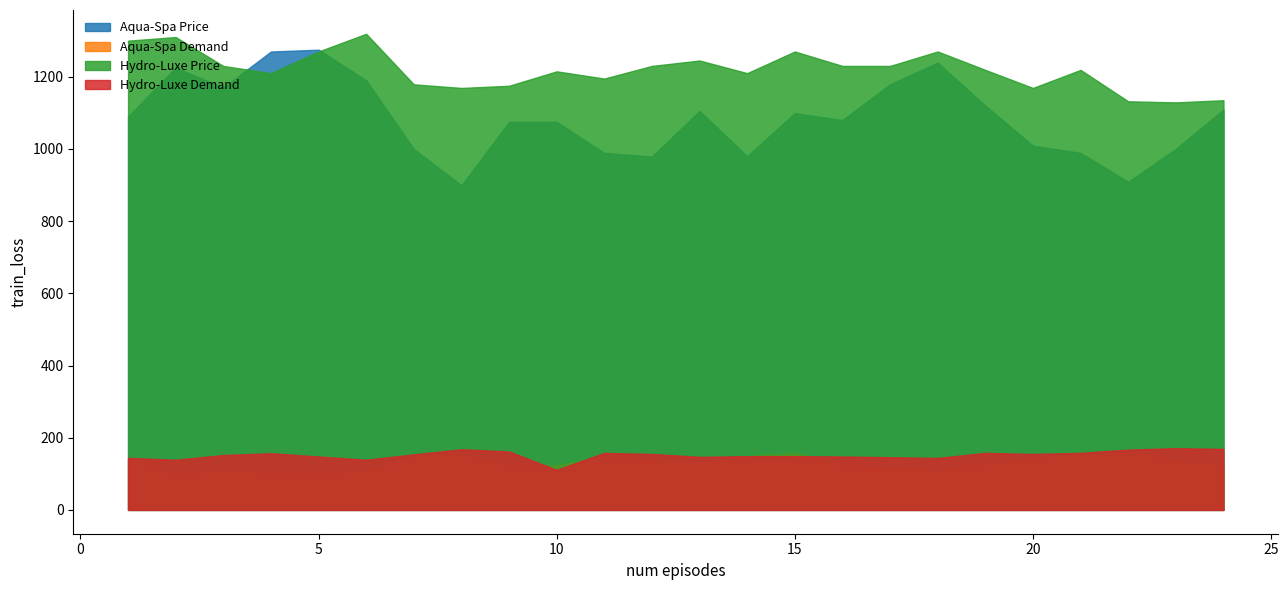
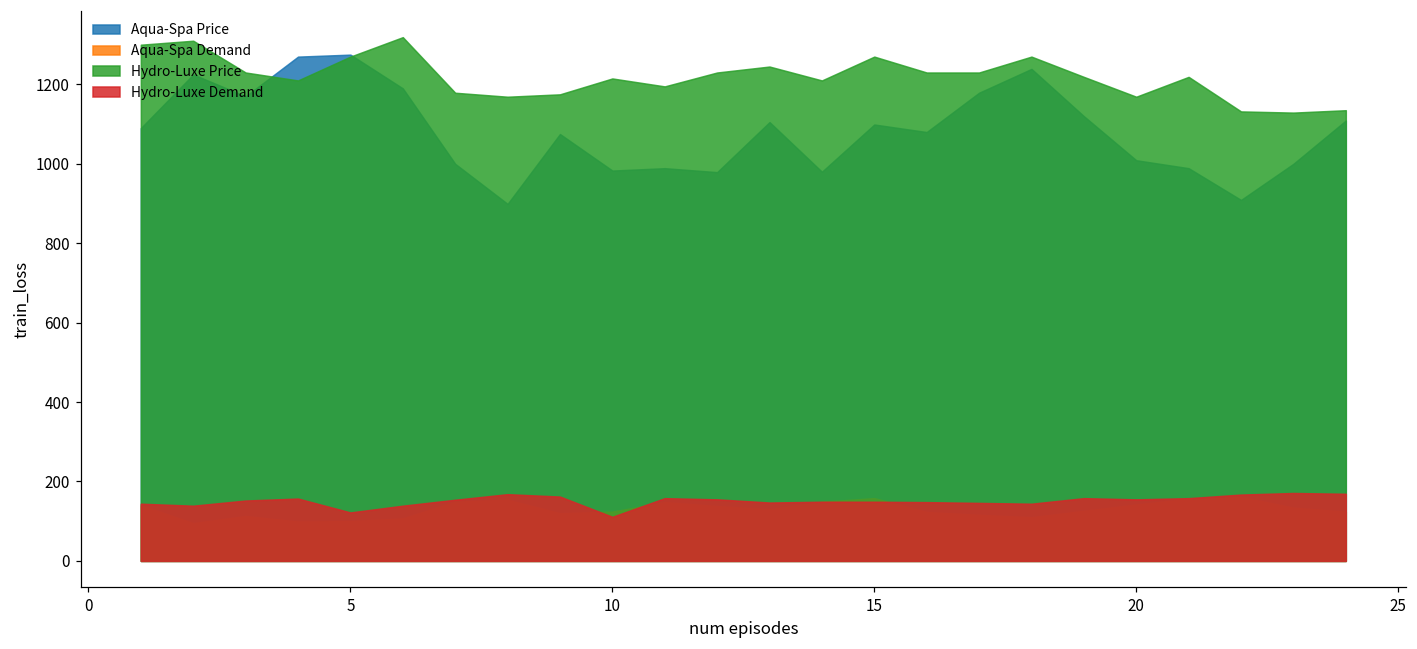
Hydro-Luxe Demand, 5: 150 -> 120
Aqua-Spa Price, 10: 1080 -> 980
